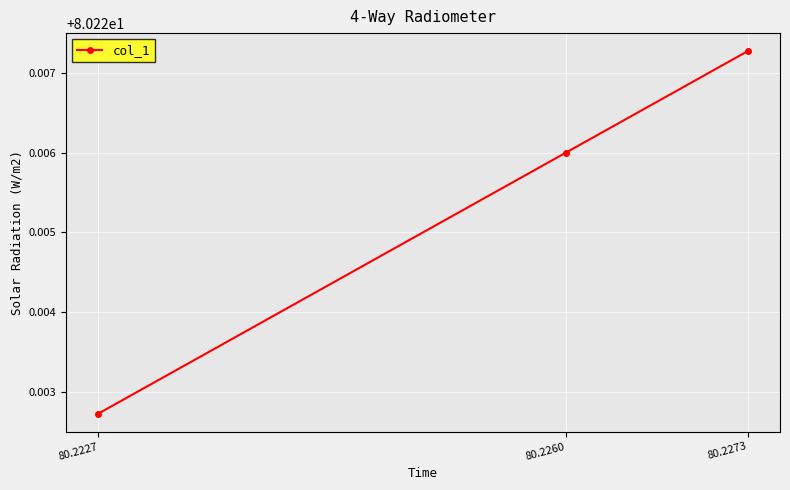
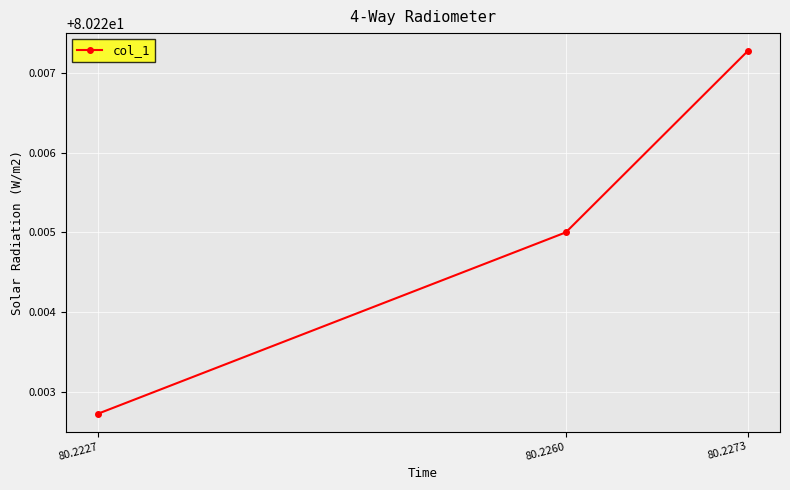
80.2260: 80.226 -> 80.225
